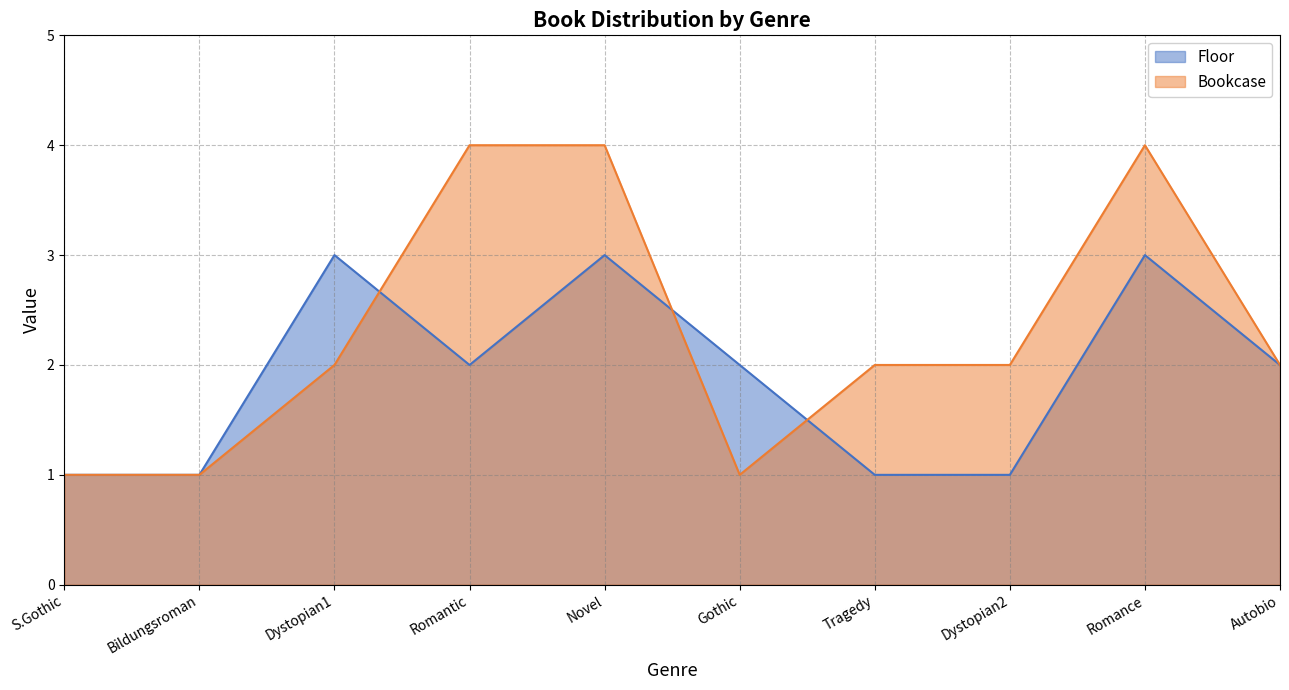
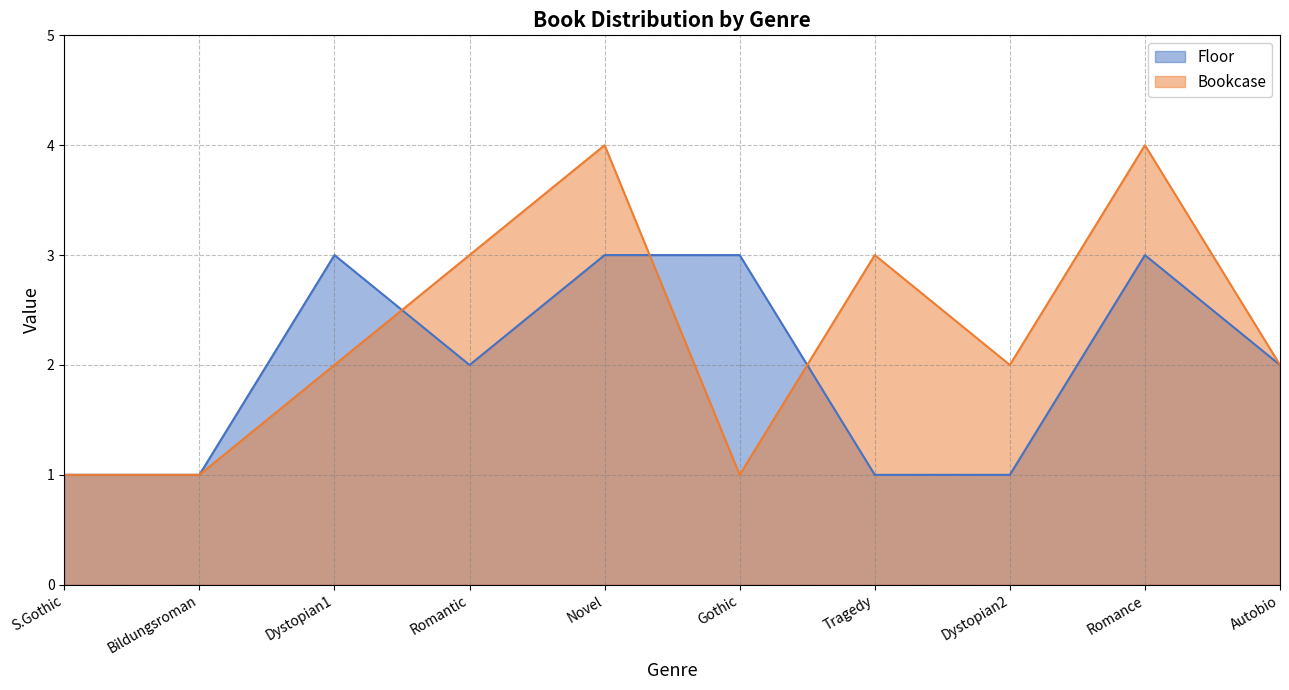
Bookcase, Romantic: 4 -> 3
Floor, Gothic: 2 -> 3
Bookcase, Tragedy: 2 -> 3
